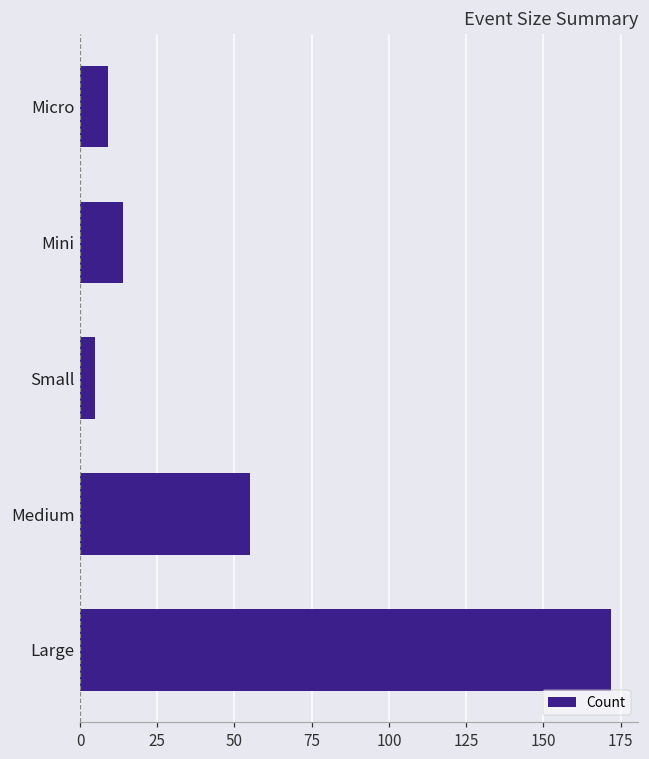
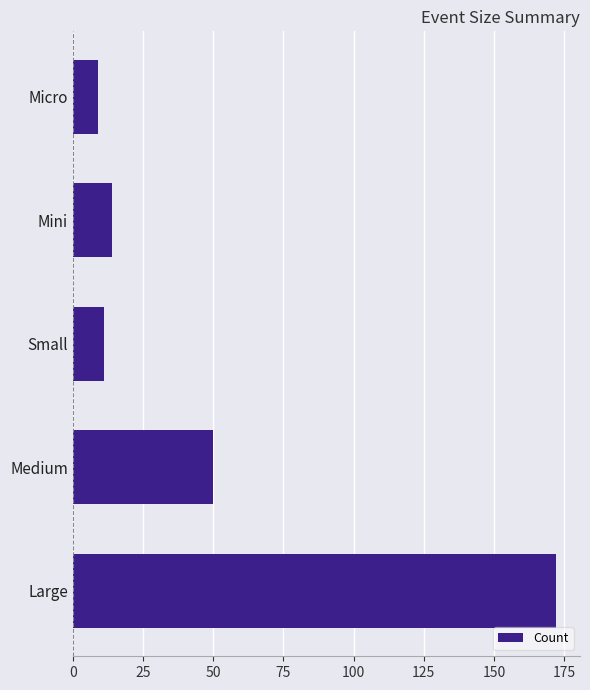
Small: 5 -> 11
Medium: 55 -> 50
